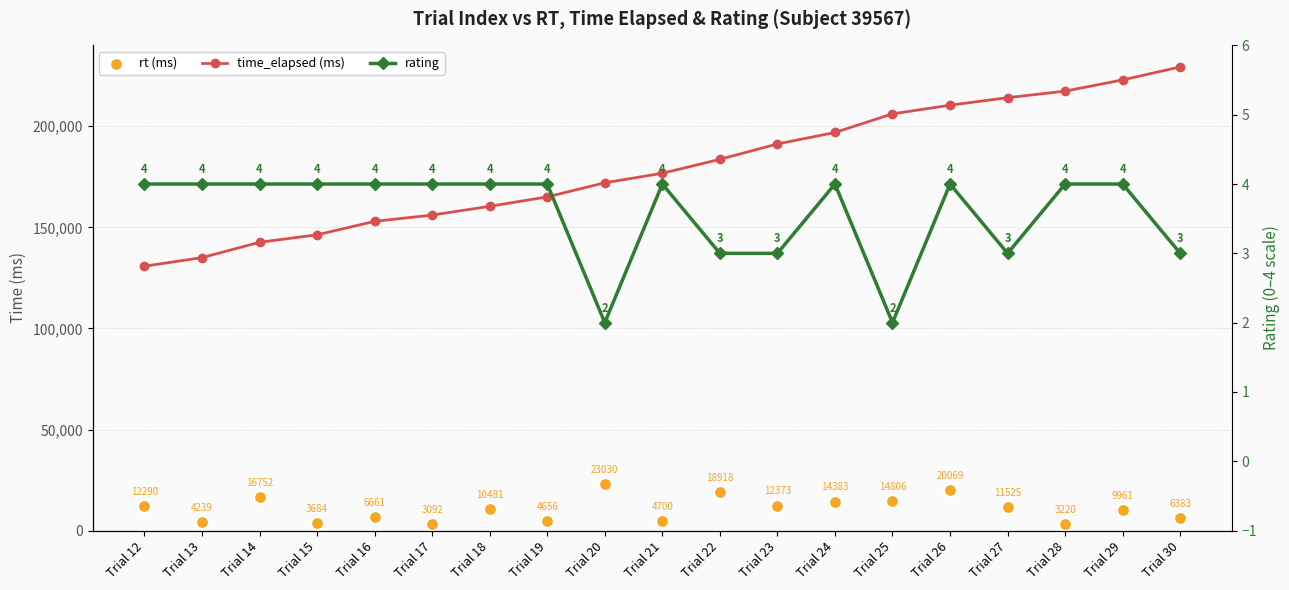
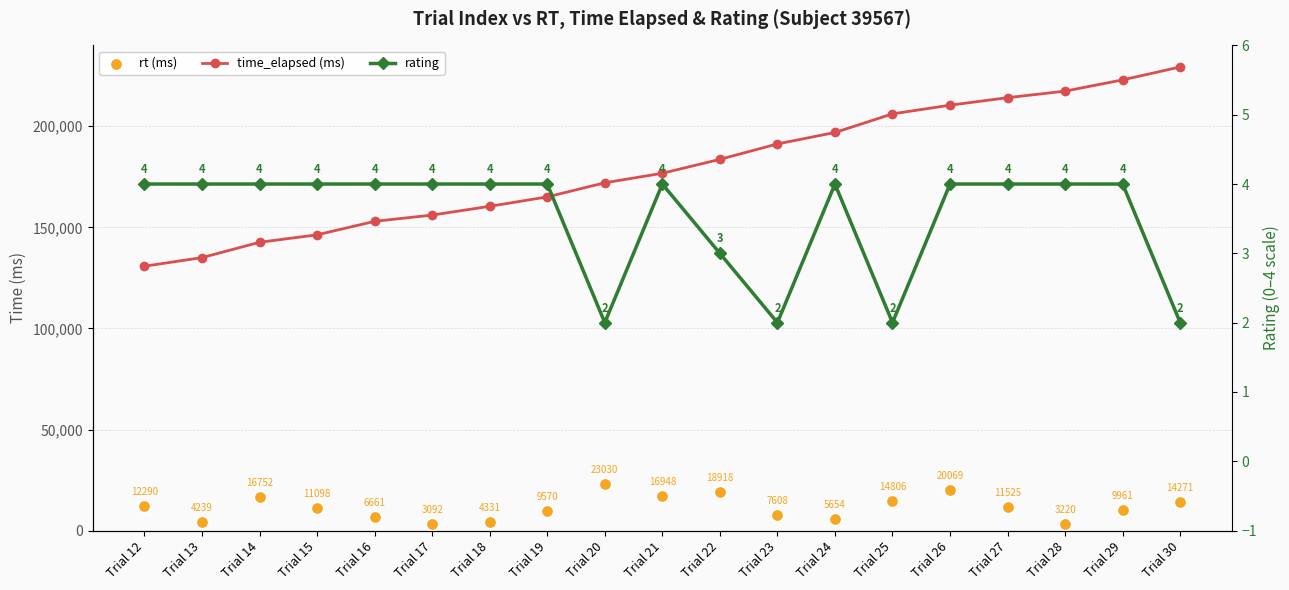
rt (ms), Trial 15: 3684 -> 11098
rt (ms), Trial 18: 10481 -> 4331
rt (ms), Trial 19: 4656 -> 9570
rt (ms), Trial 21: 4700 -> 16948
rt (ms), Trial 23: 12373 -> 7608
rt (ms), Trial 24: 14383 -> 5654
rt (ms), Trial 30: 6383 -> 14271
rating, Trial 23: 3 -> 2
rating, Trial 27: 3 -> 4
rating, Trial 30: 3 -> 2
